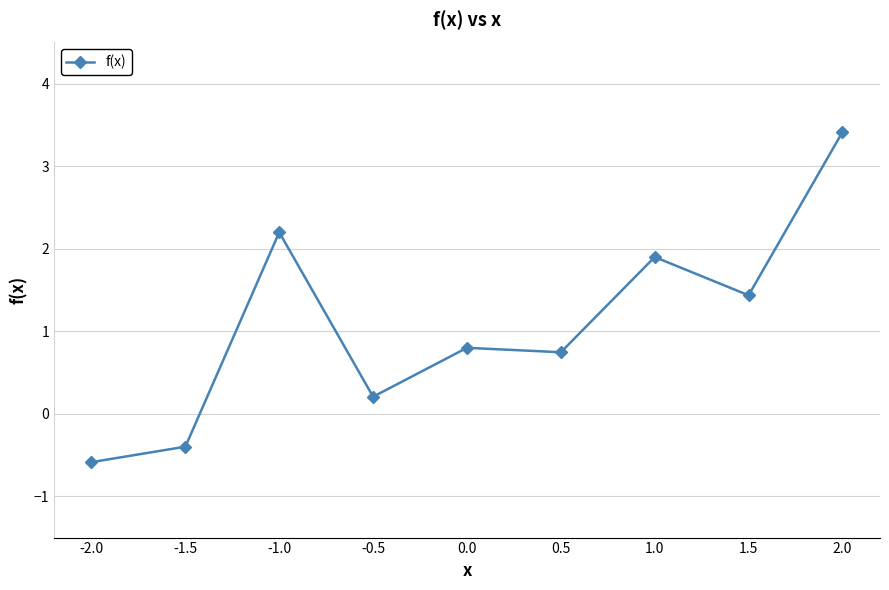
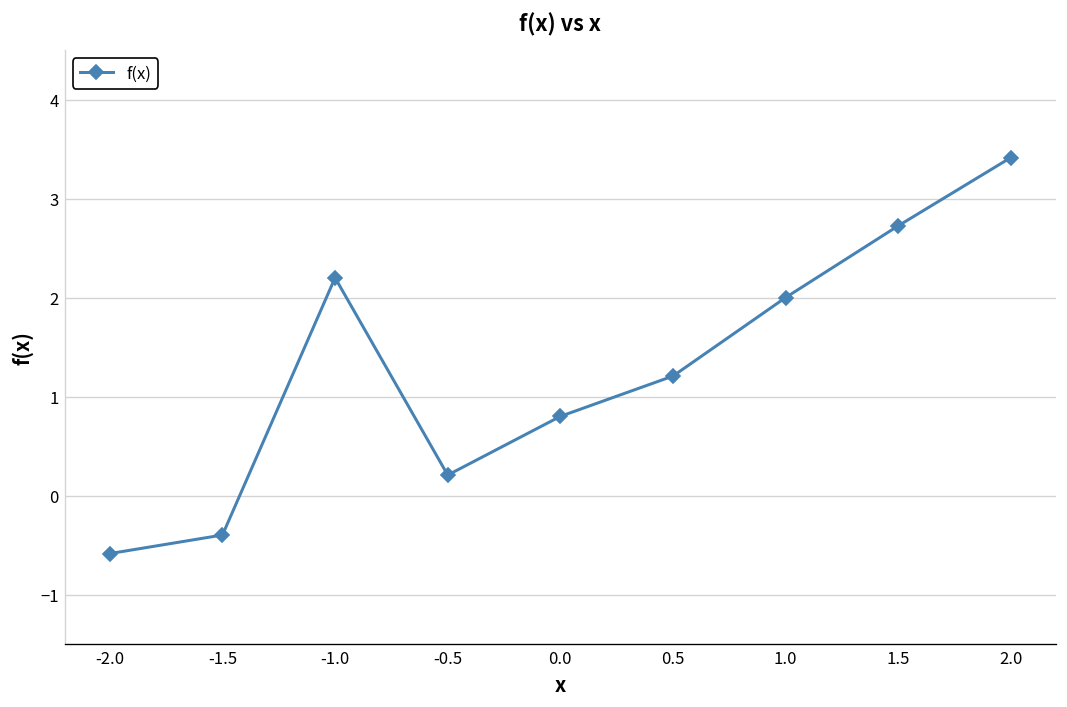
0.5: 0.7 -> 1.2
1.0: 1.9 -> 2.0
1.5: 1.4 -> 2.7
